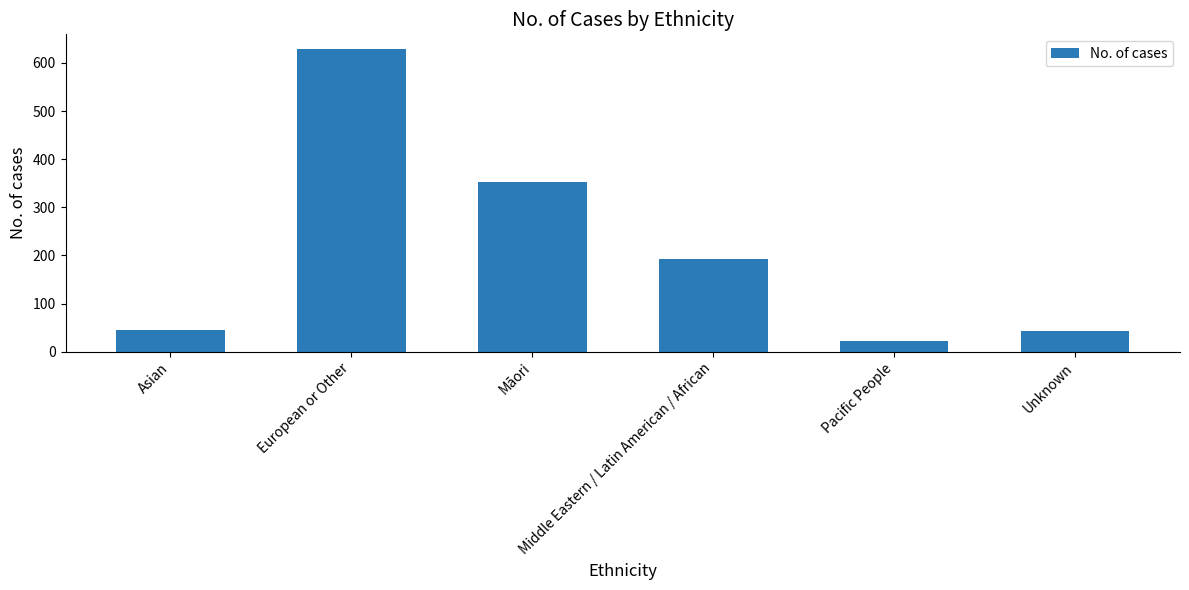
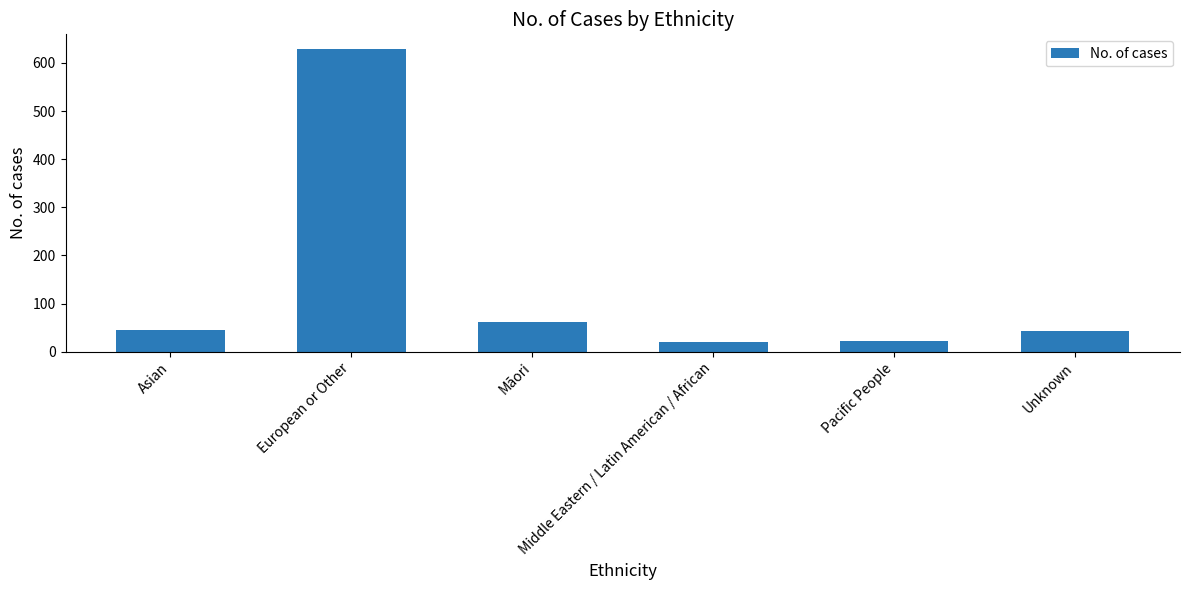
Māori: 350 -> 60
Middle Eastern / Latin American / African: 190 -> 20
